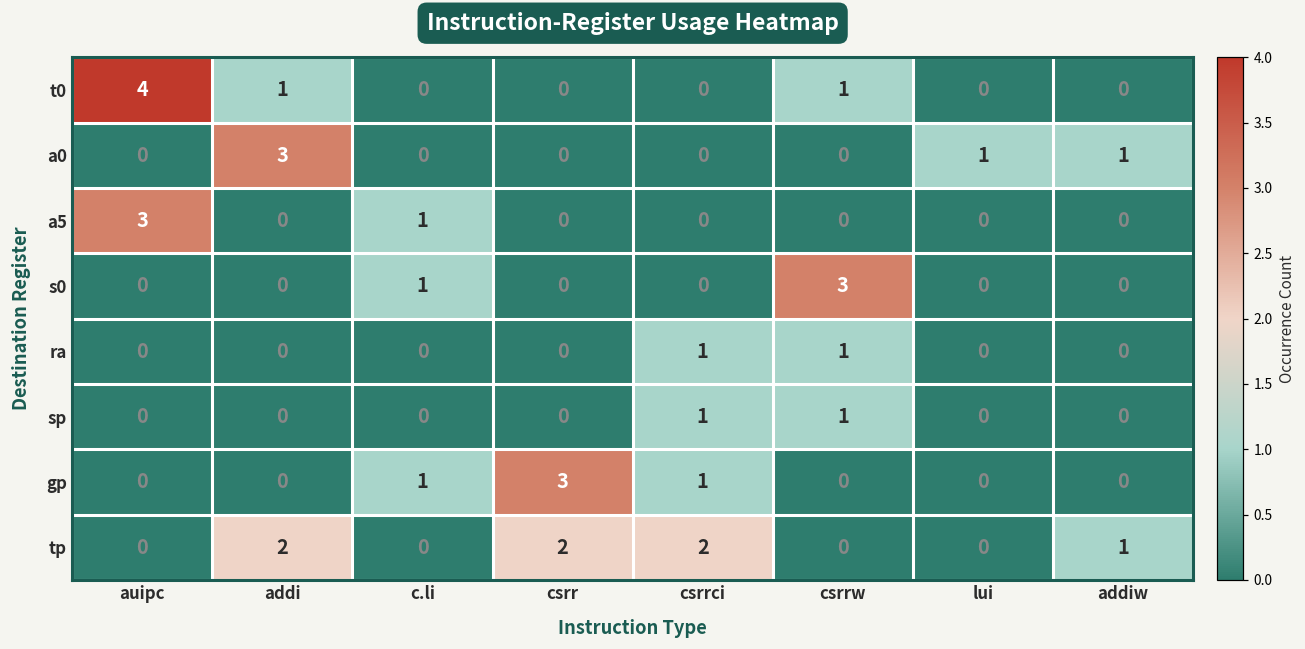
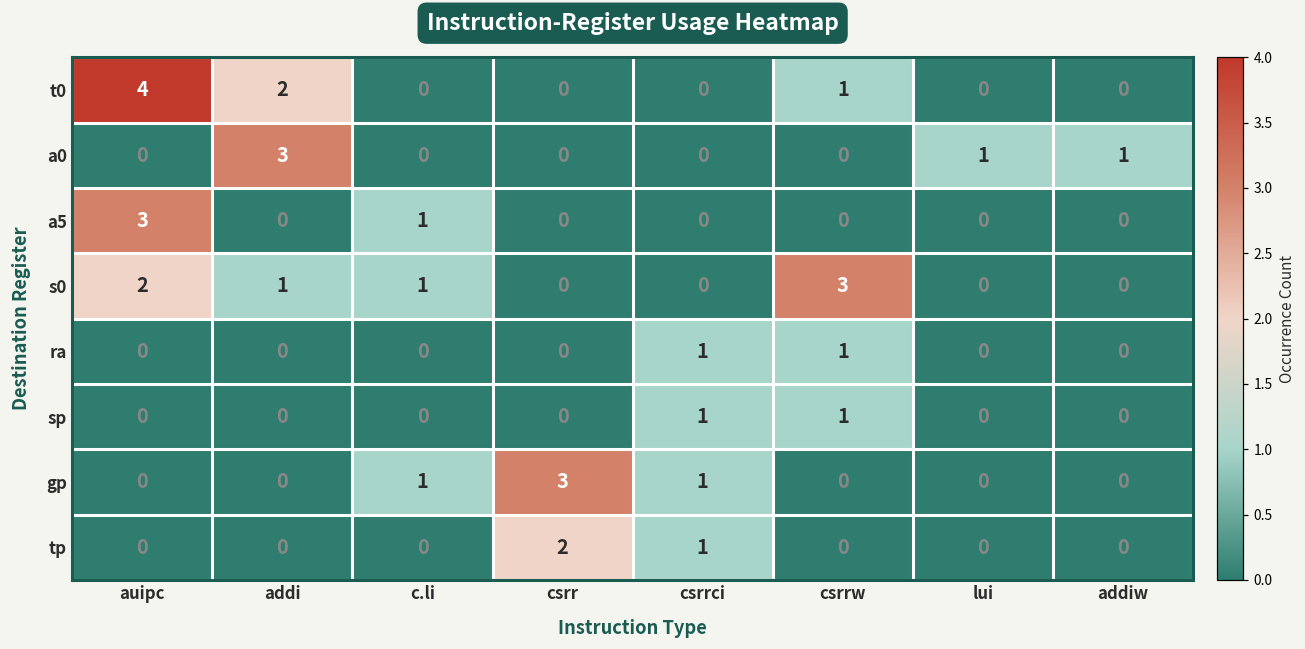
t0, addi: 1 -> 2
s0, auipc: 0 -> 2
s0, addi: 0 -> 1
tp, addi: 2 -> 0
tp, csrrci: 2 -> 1
tp, addiw: 1 -> 0
